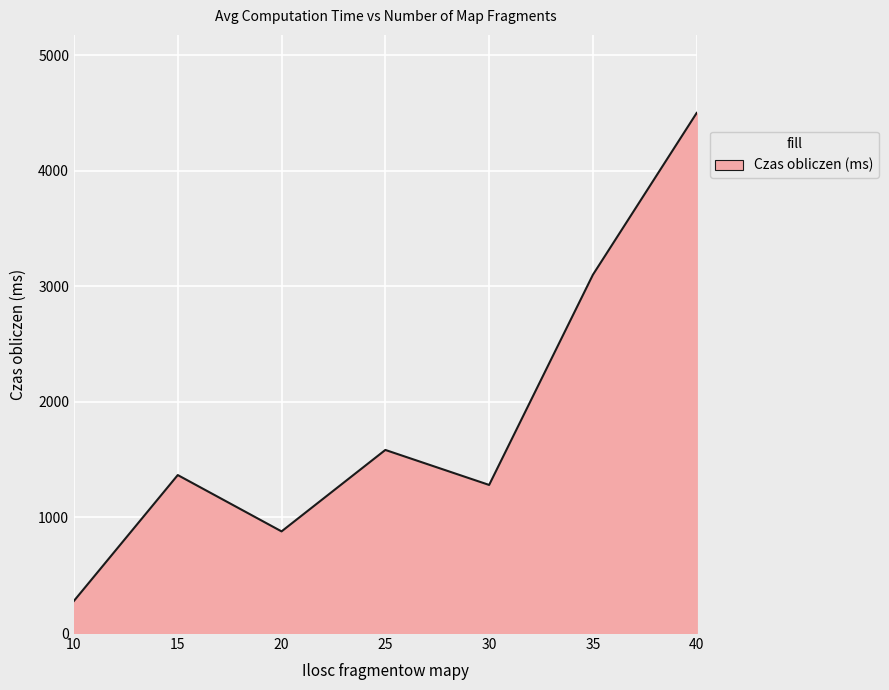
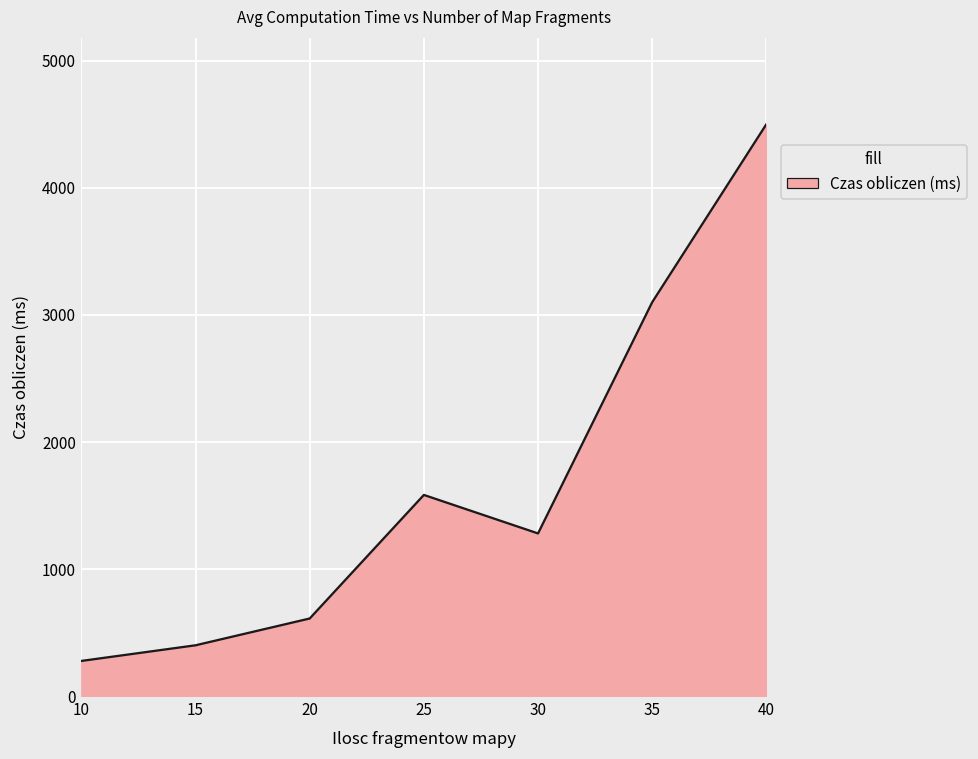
15: 1370 -> 400
20: 880 -> 610
